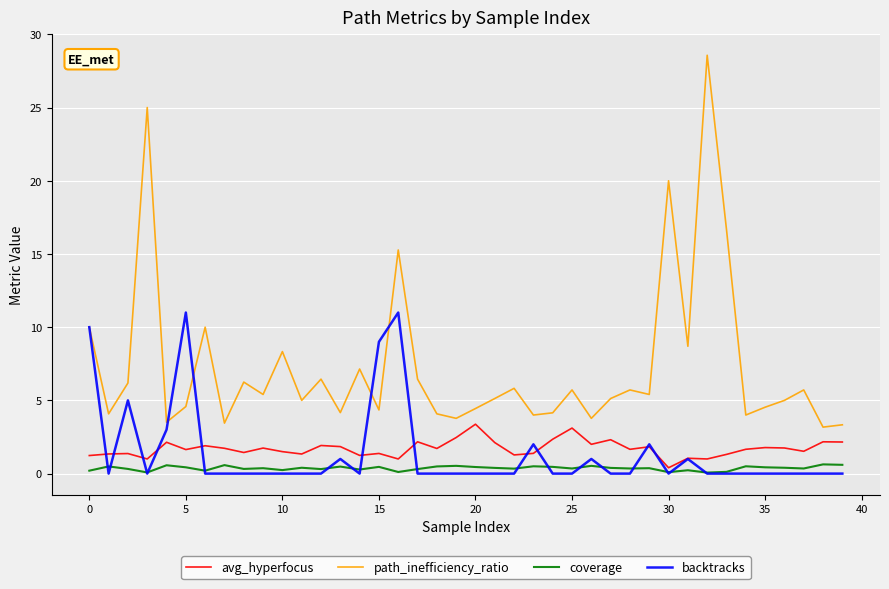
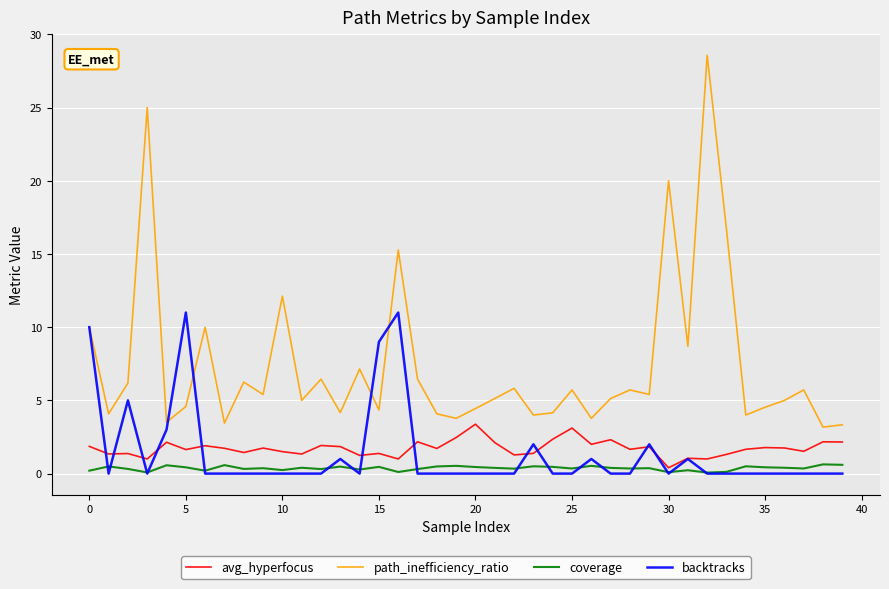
avg_hyperfocus, 0: 1.2 -> 1.9
path_inefficiency_ratio, 10: 8.3 -> 12.1
